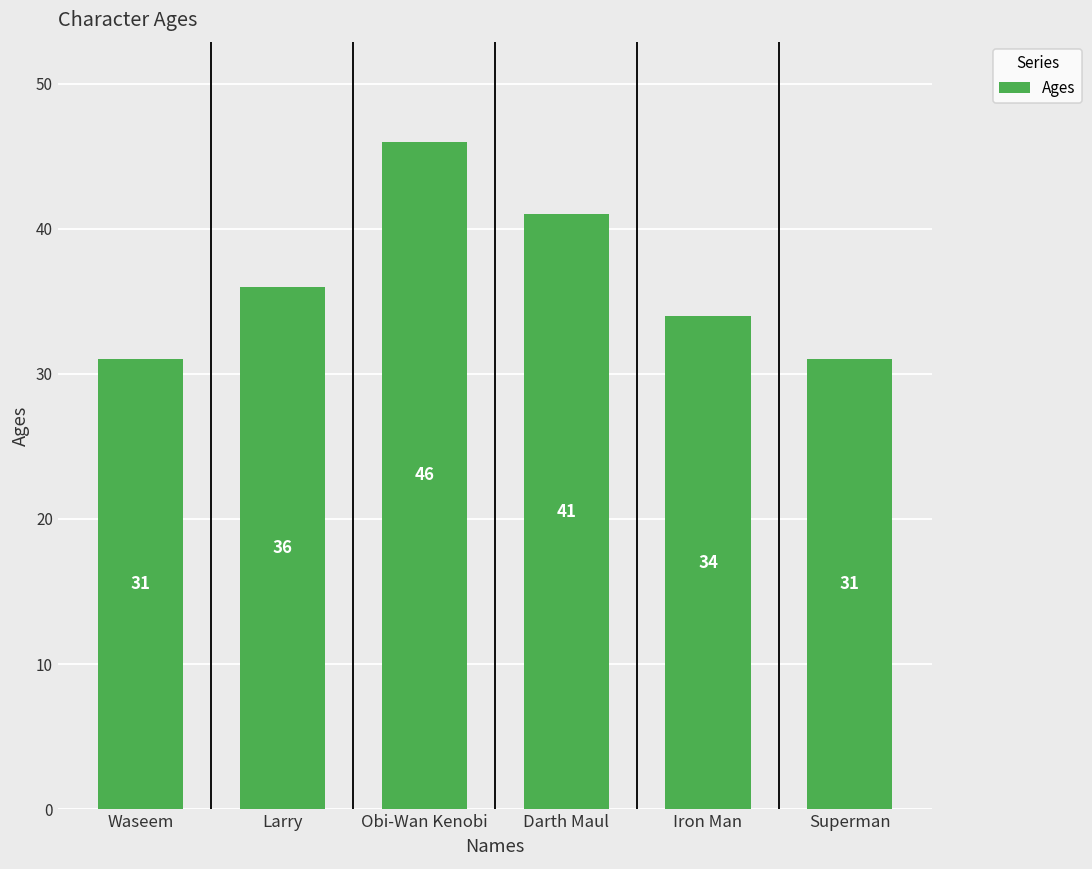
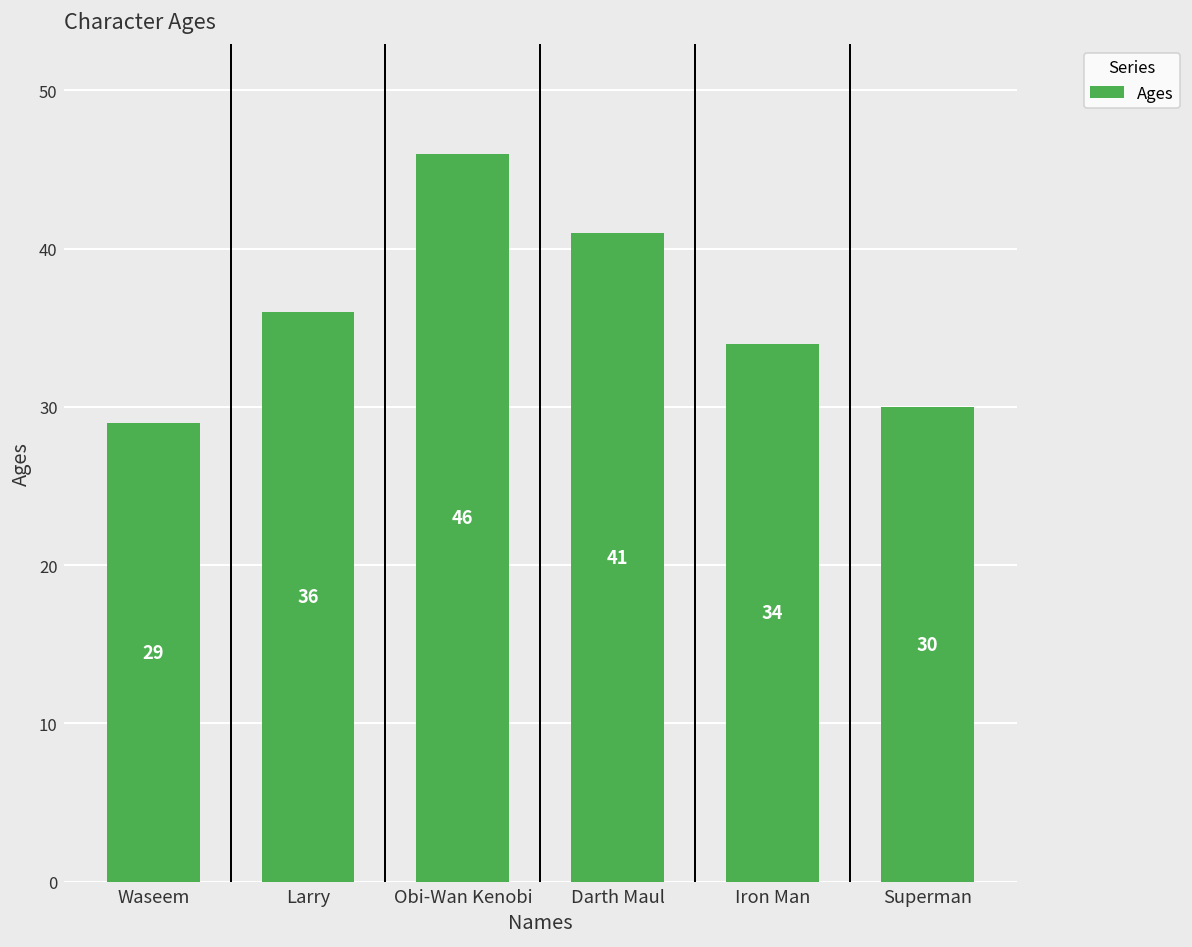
Waseem: 31 -> 29
Superman: 31 -> 30
